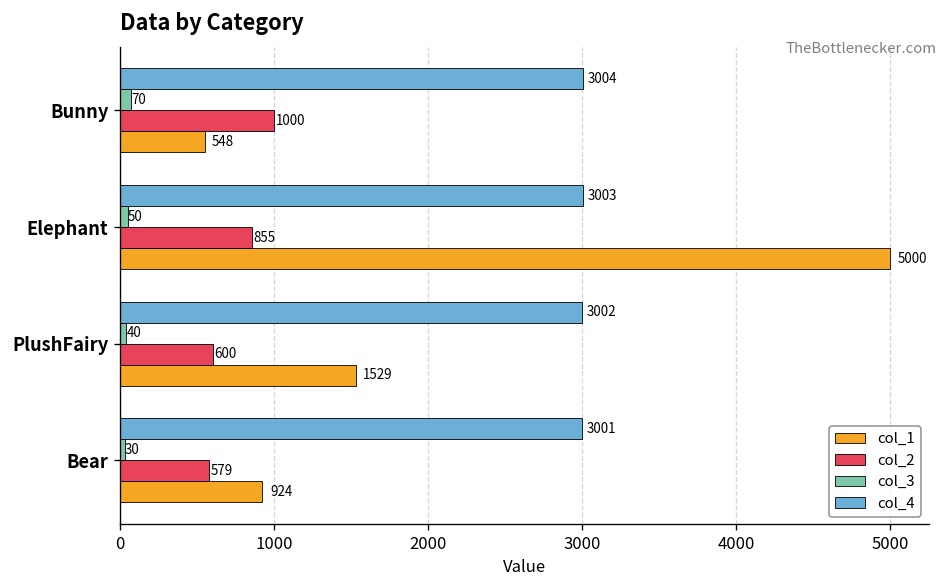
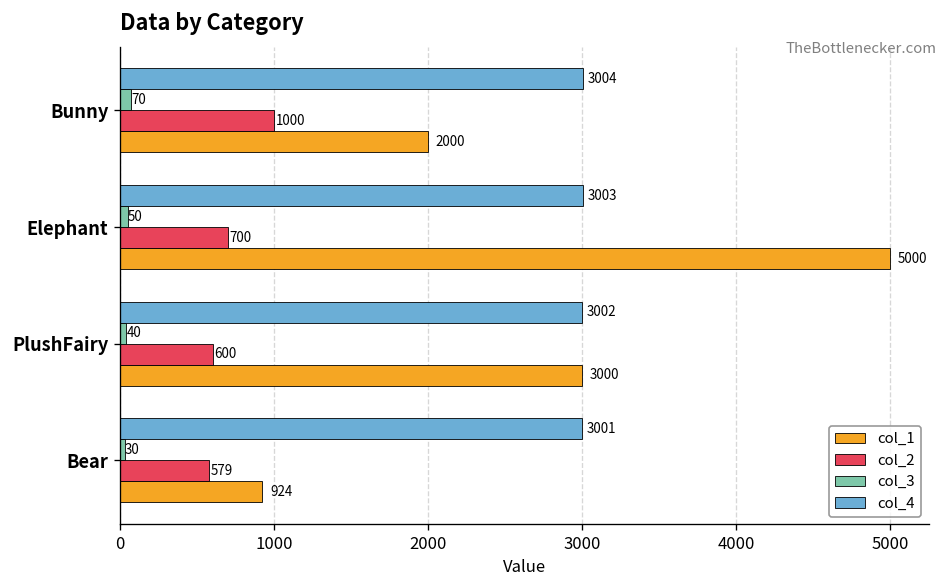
col_1, Bunny: 548 -> 2000
col_2, Elephant: 855 -> 700
col_1, PlushFairy: 1529 -> 3000
